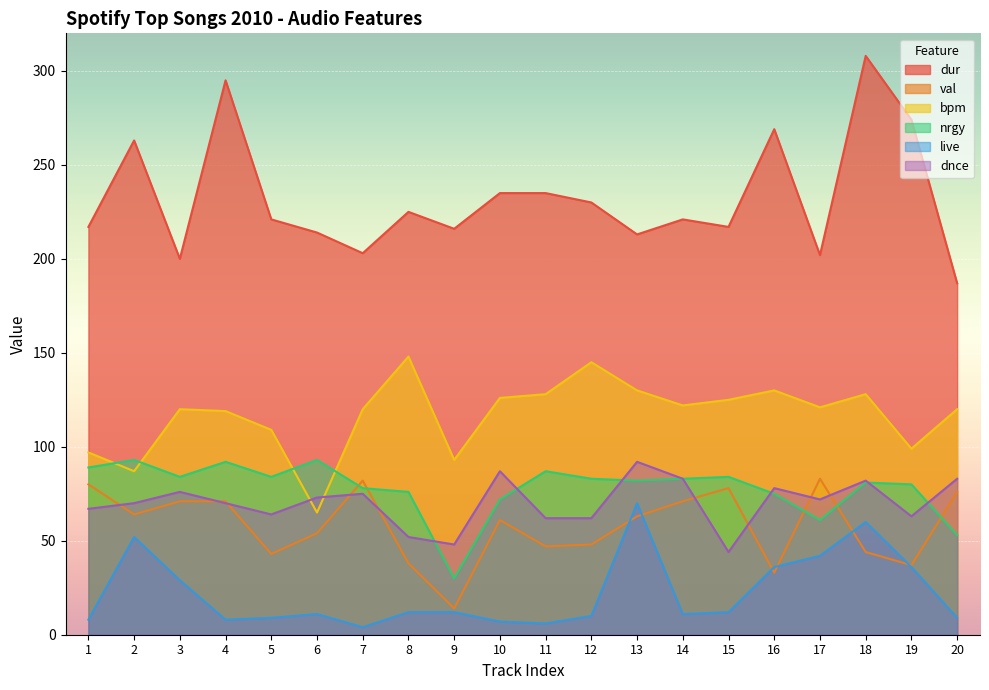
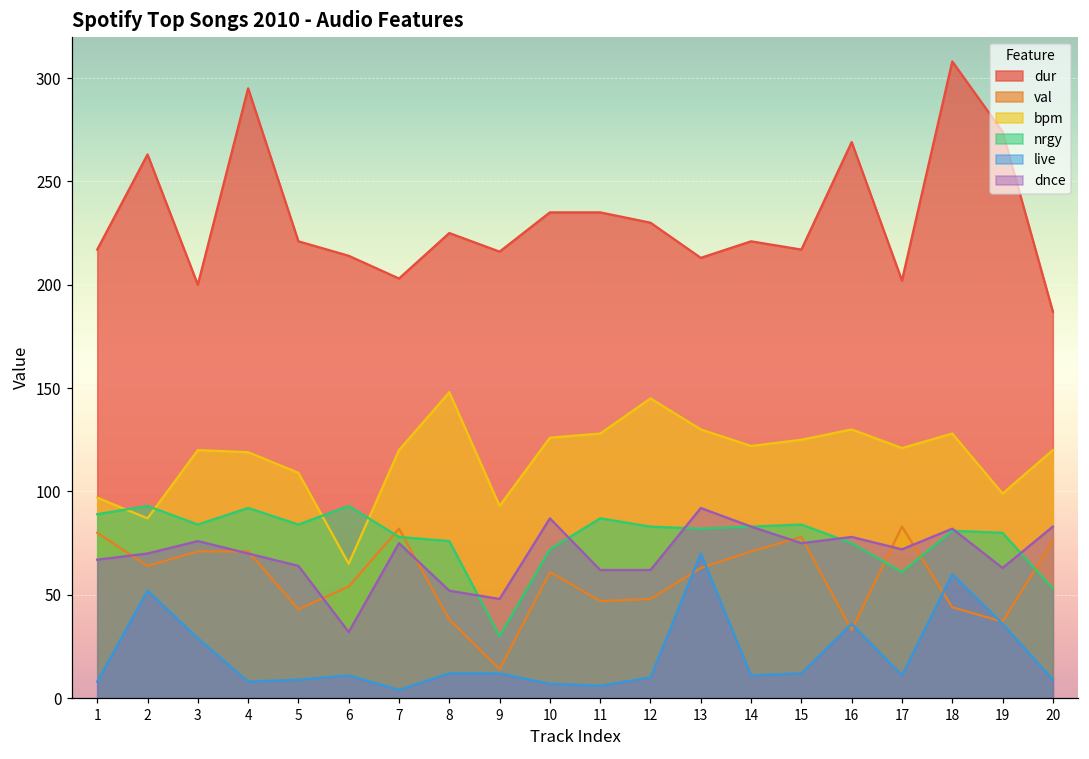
dnce, 6: 73 -> 32
dnce, 15: 44 -> 75
live, 17: 42 -> 11
